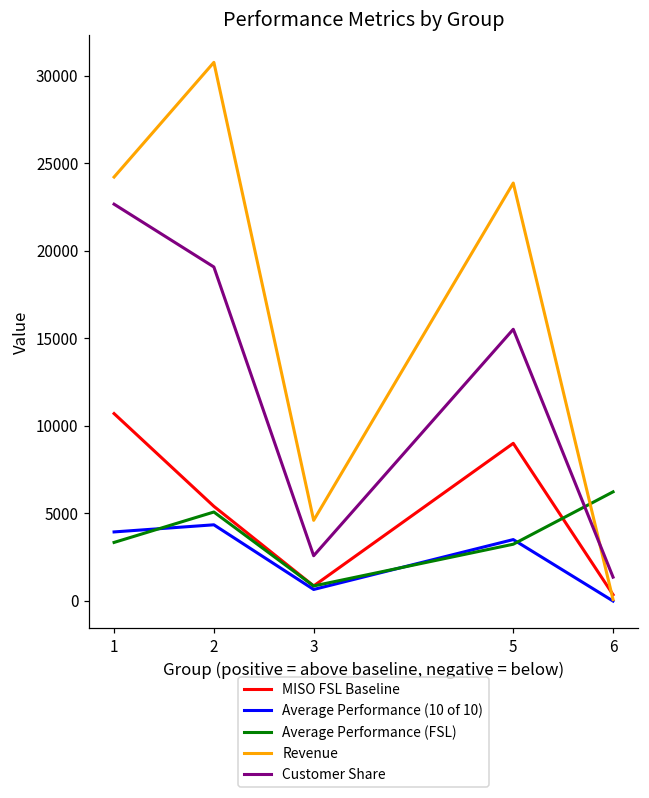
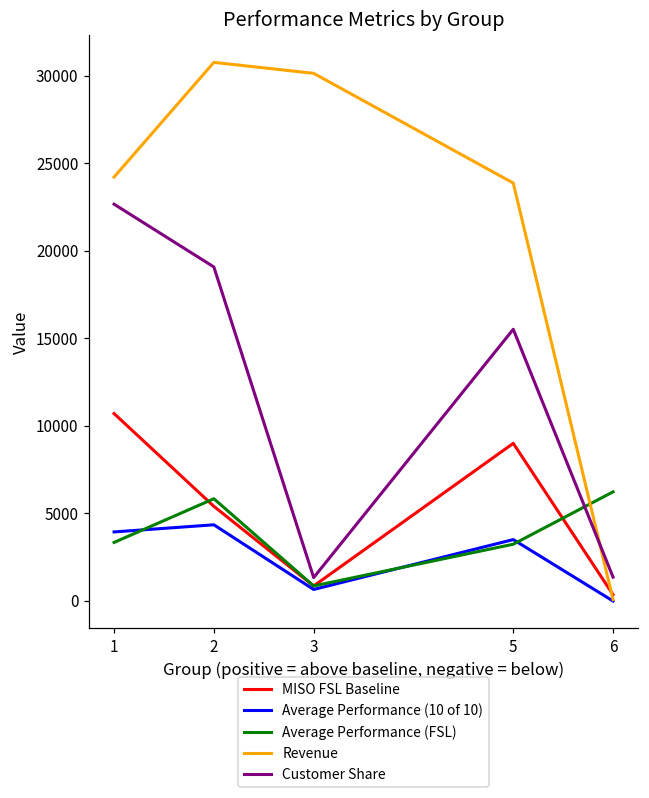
Average Performance (FSL), 2: 5100 -> 5800
Revenue, 3: 4600 -> 30100
Customer Share, 3: 2600 -> 1300
